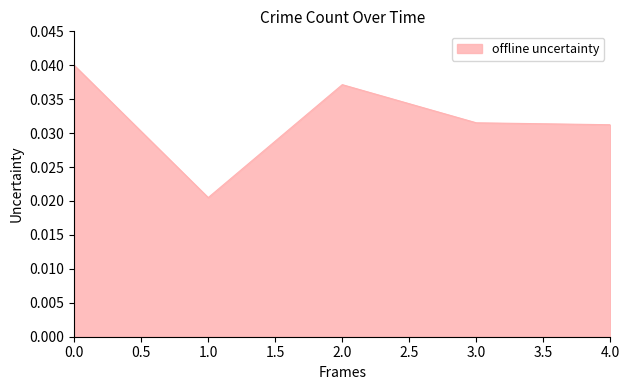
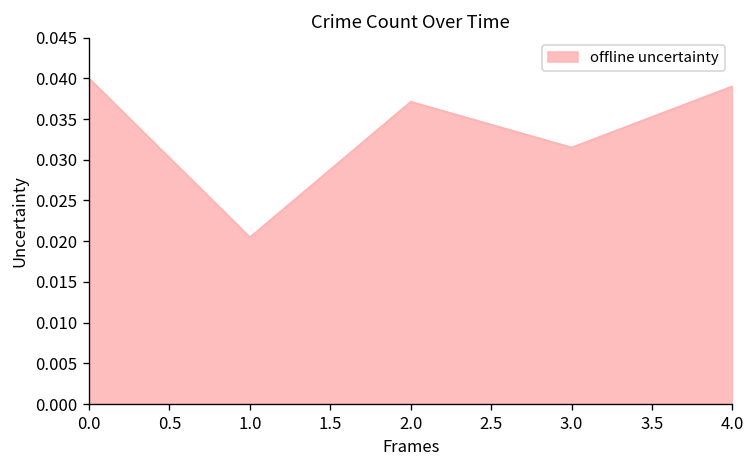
4.0: 0.031 -> 0.039
